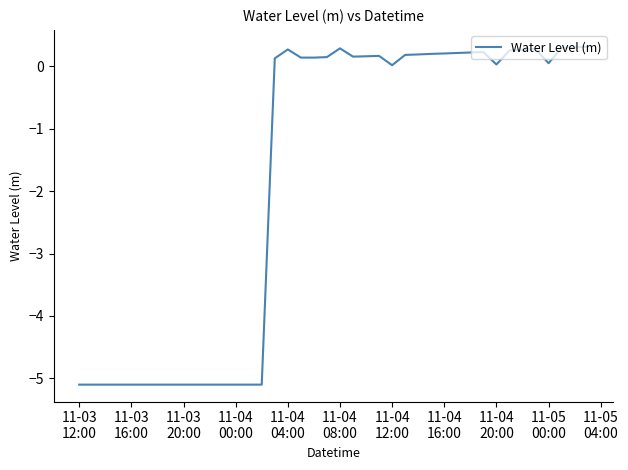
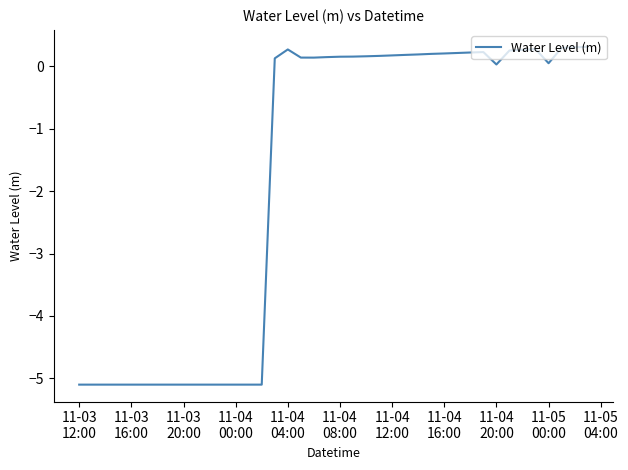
11-04 08:00: 0.3 -> 0.2
11-04 12:00: 0.0 -> 0.2
